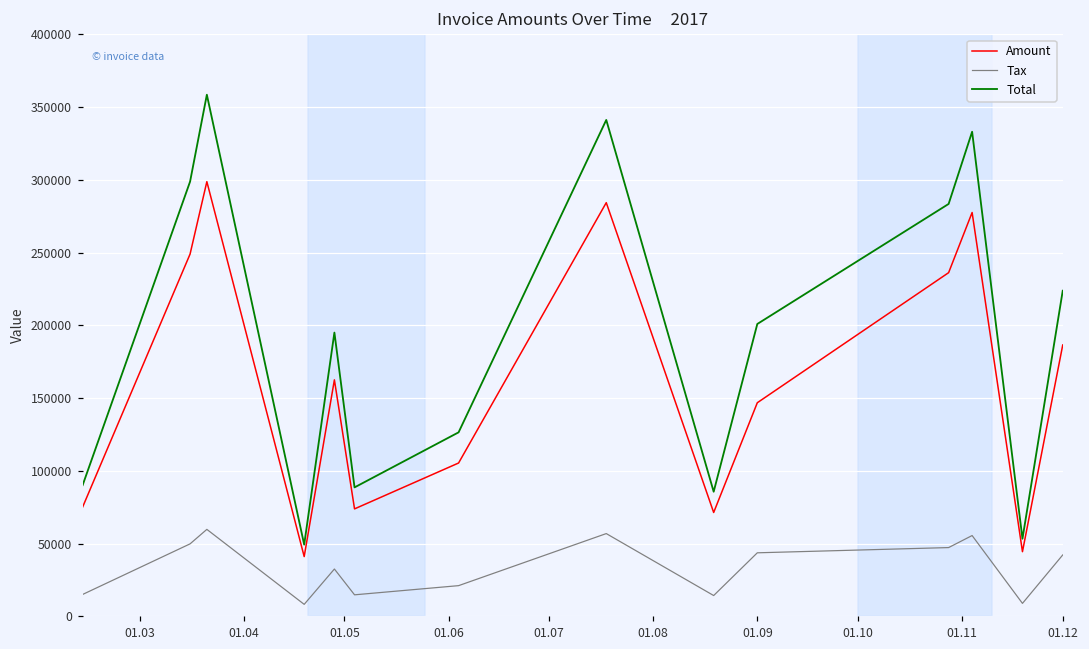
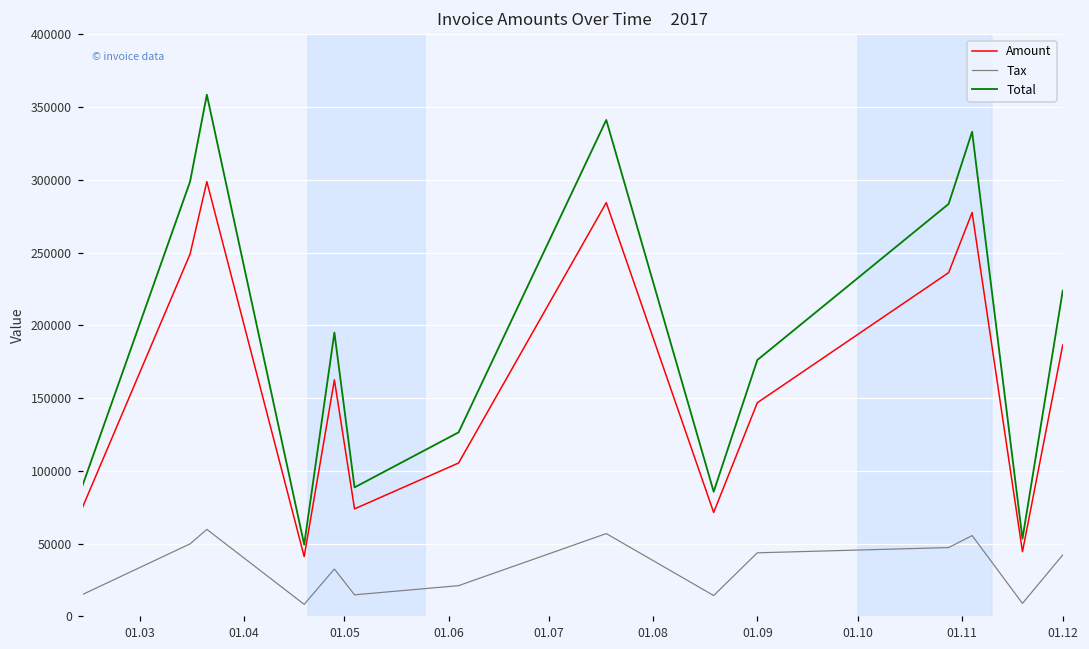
Total, 01.09: 201000 -> 176000
